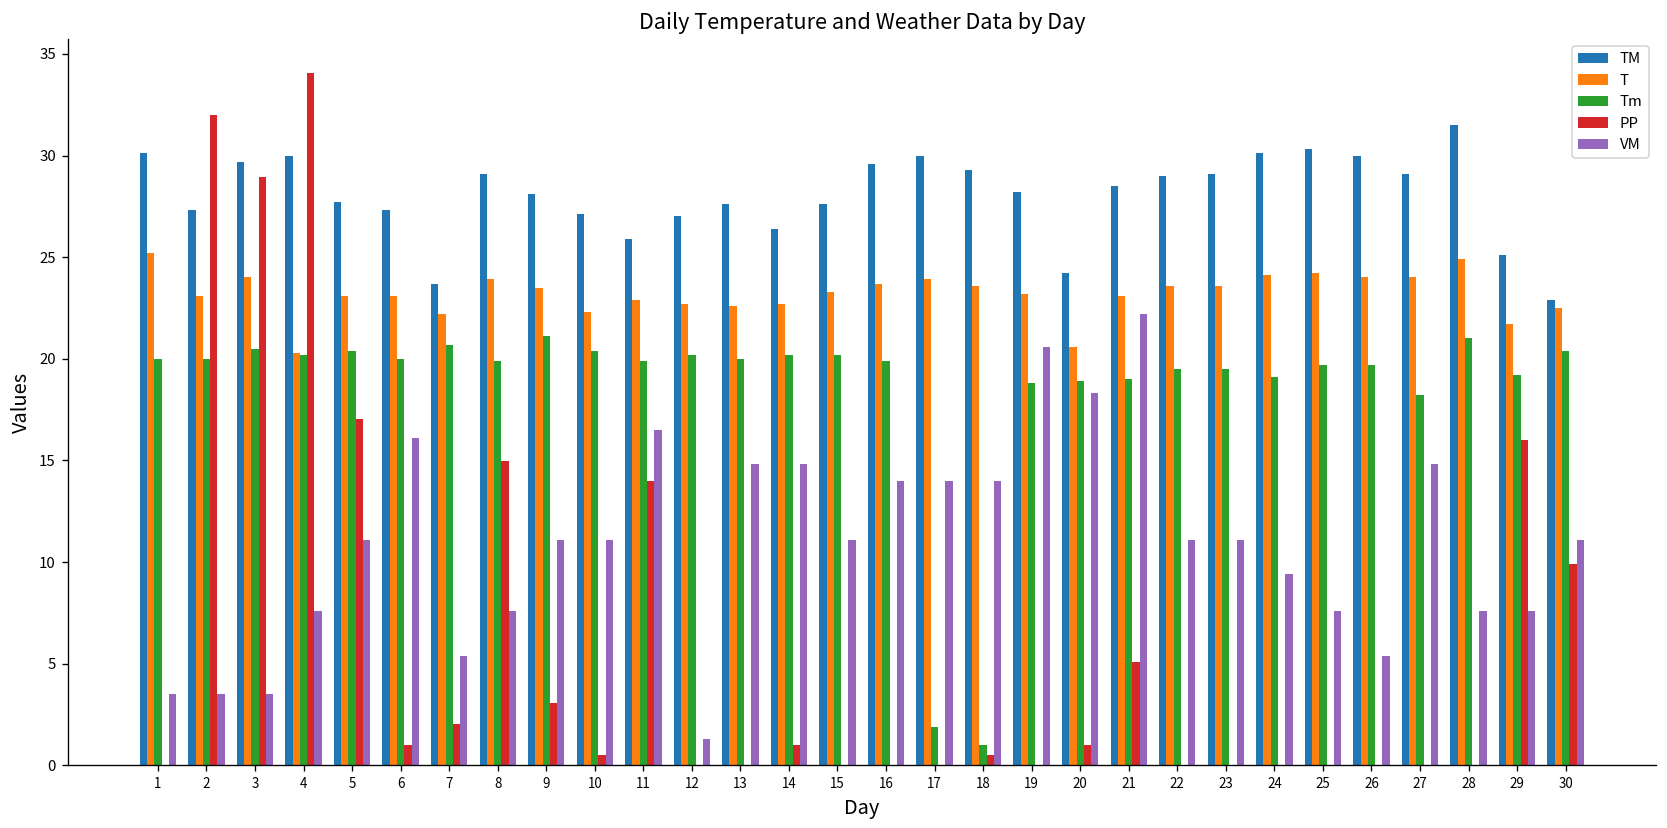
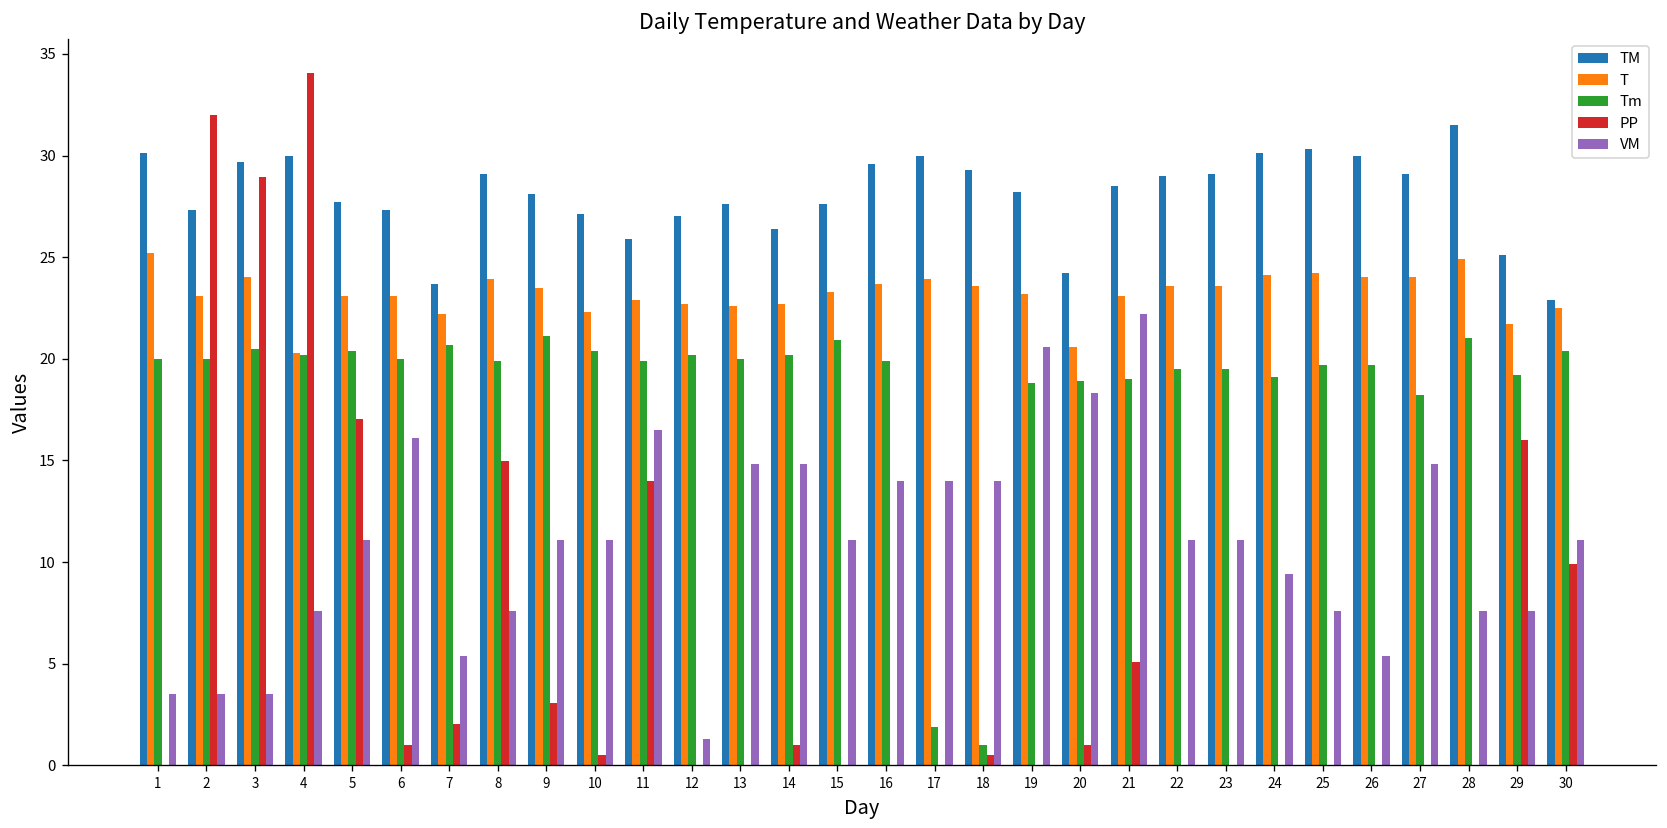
Tm, 15: 20.2 -> 20.9
